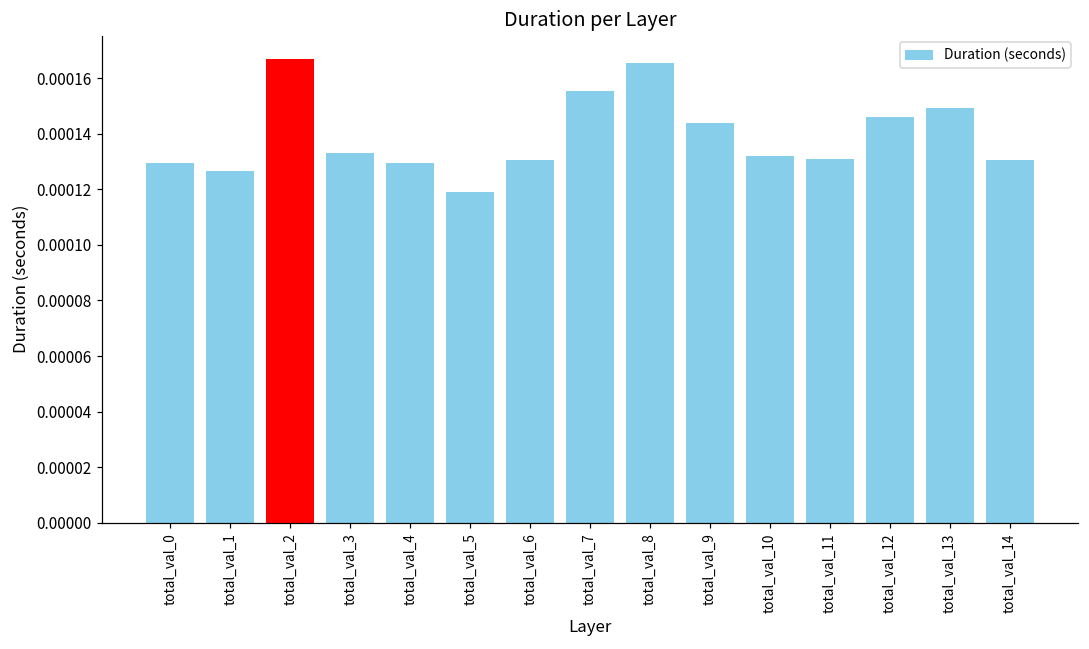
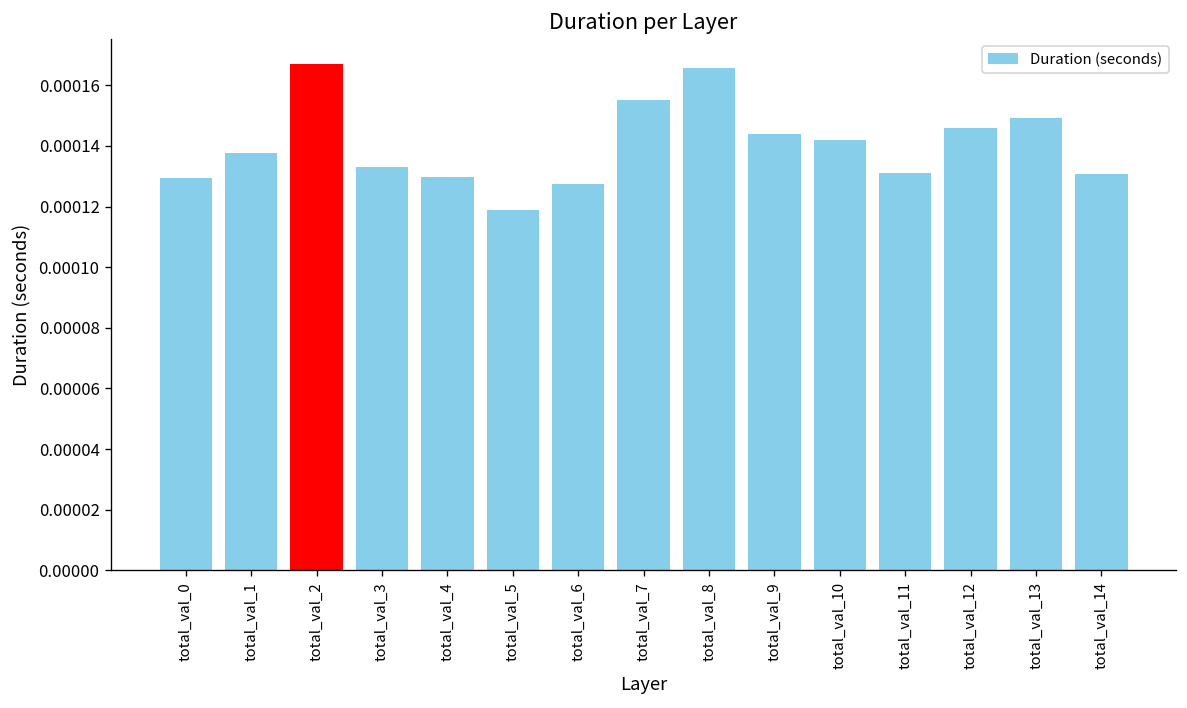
total_val_1: 0.000127 -> 0.000138
total_val_6: 0.000131 -> 0.000127
total_val_10: 0.000132 -> 0.000142
